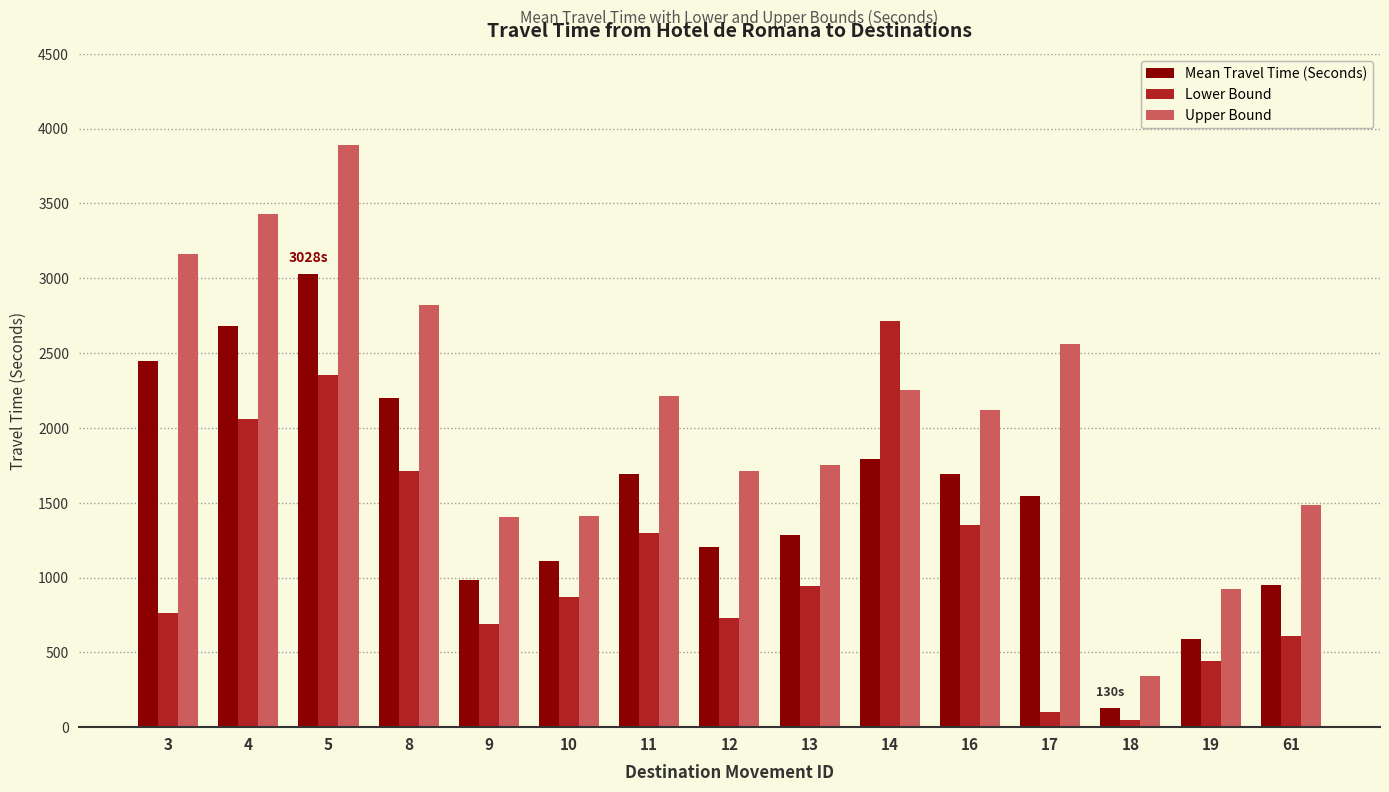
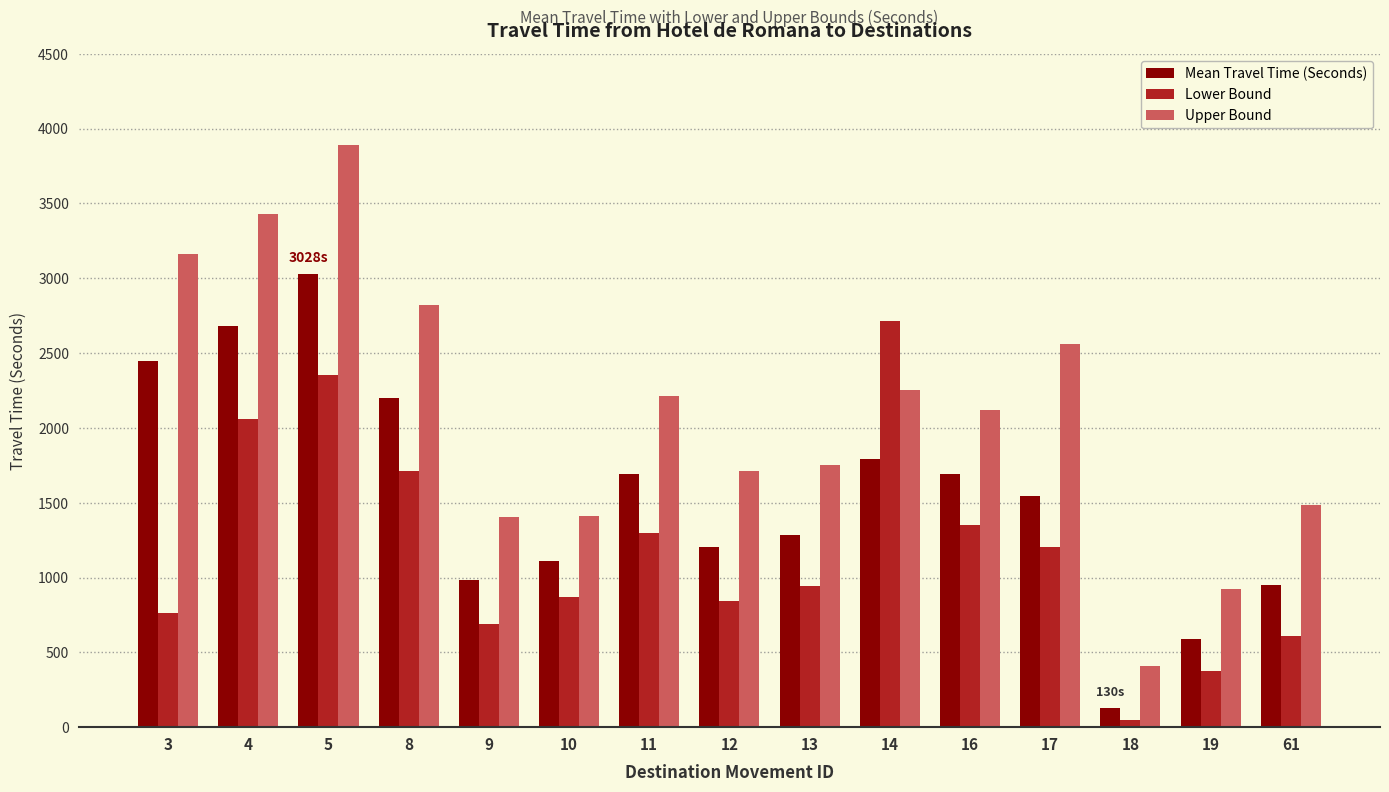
Lower Bound, 12: 730 -> 850
Lower Bound, 17: 100 -> 1200
Upper Bound, 18: 340 -> 410
Lower Bound, 19: 440 -> 380
